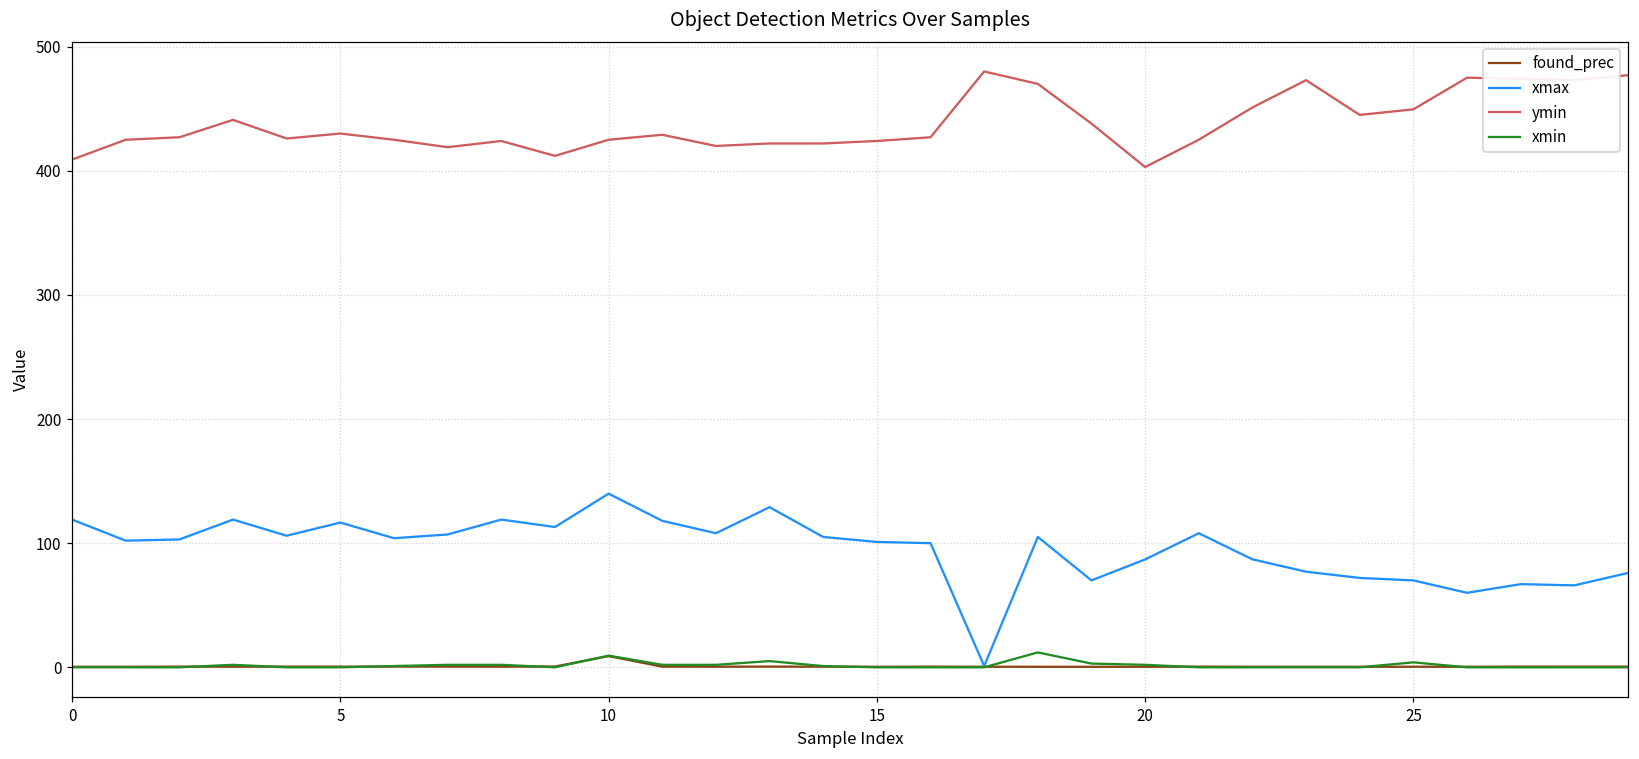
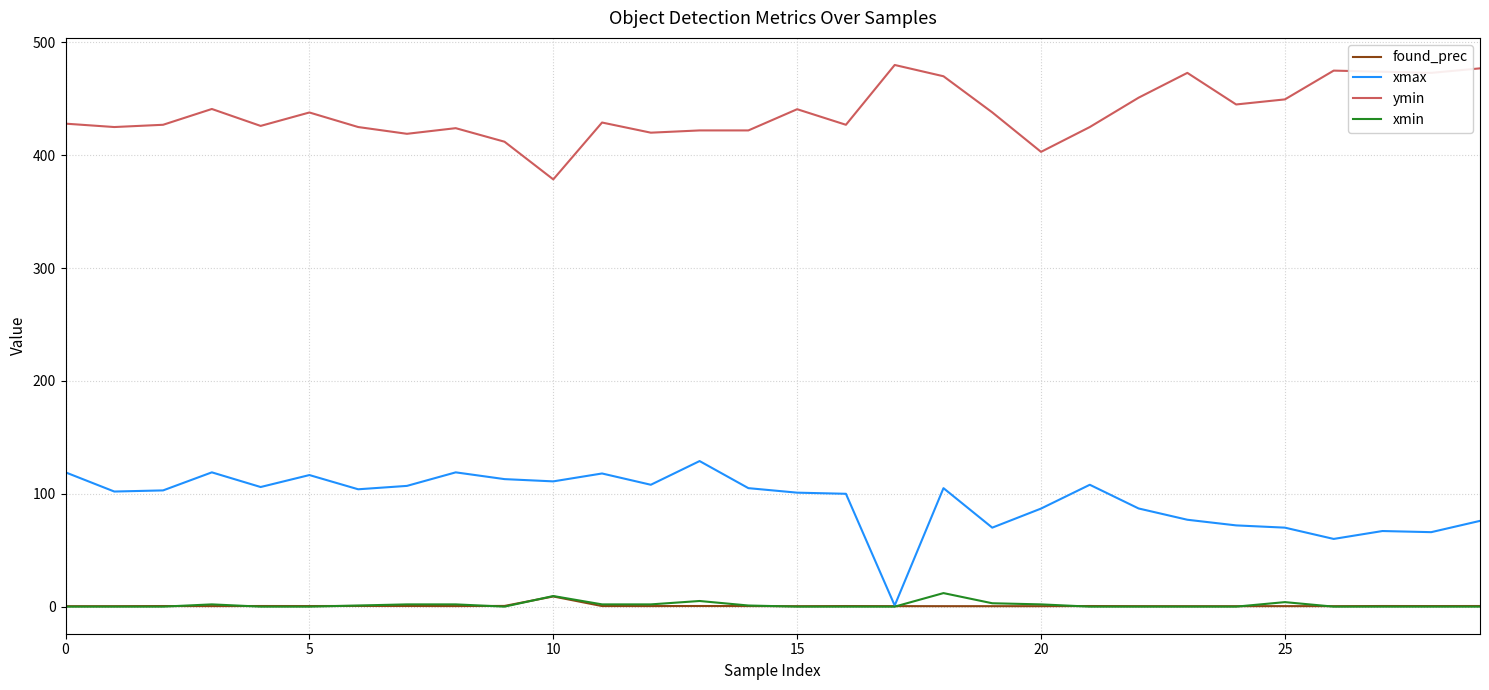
ymin, 0: 409 -> 428
ymin, 5: 430 -> 438
xmax, 10: 140 -> 111
ymin, 10: 425 -> 379
ymin, 15: 424 -> 441
